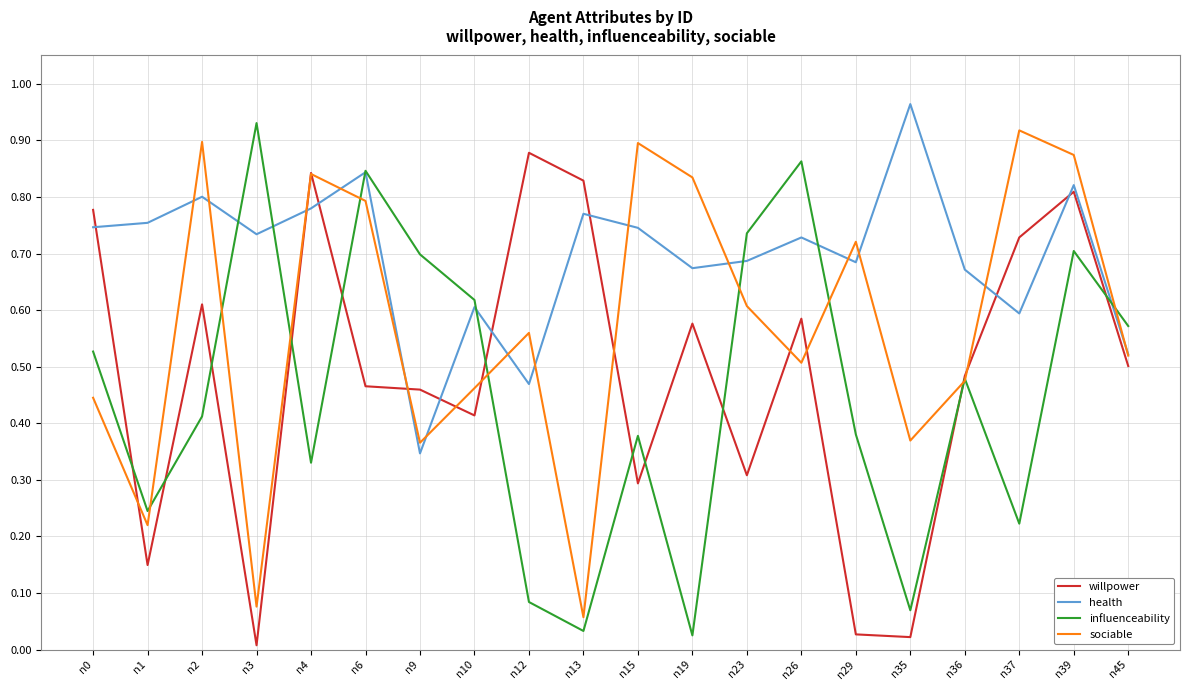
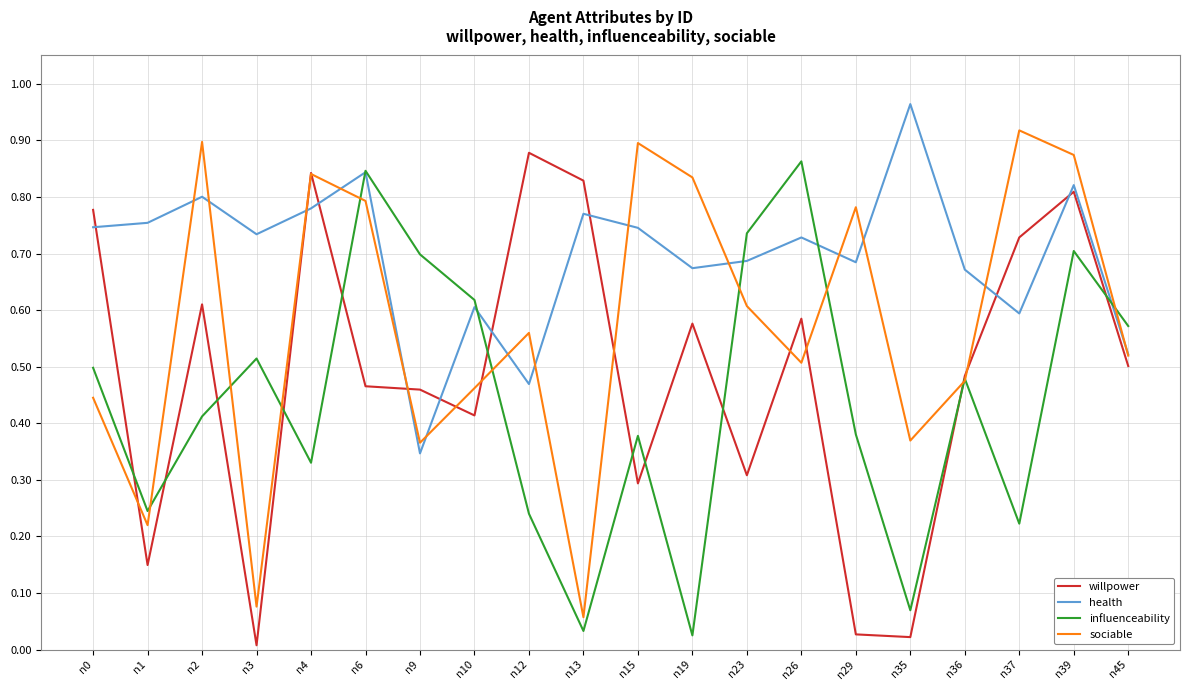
influenceability, n0: 0.53 -> 0.50
influenceability, n3: 0.93 -> 0.51
influenceability, n12: 0.08 -> 0.24
sociable, n29: 0.72 -> 0.78
